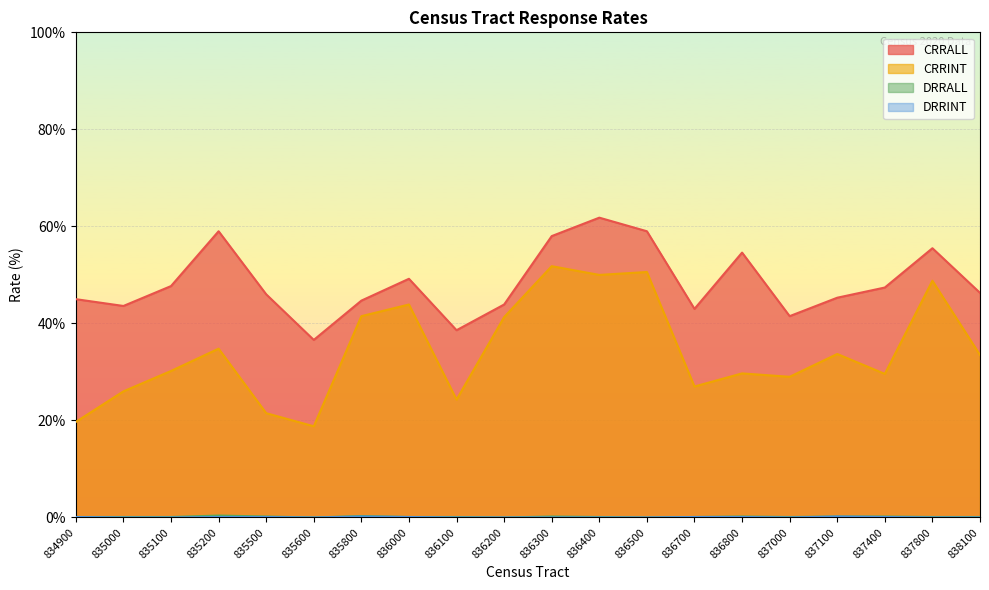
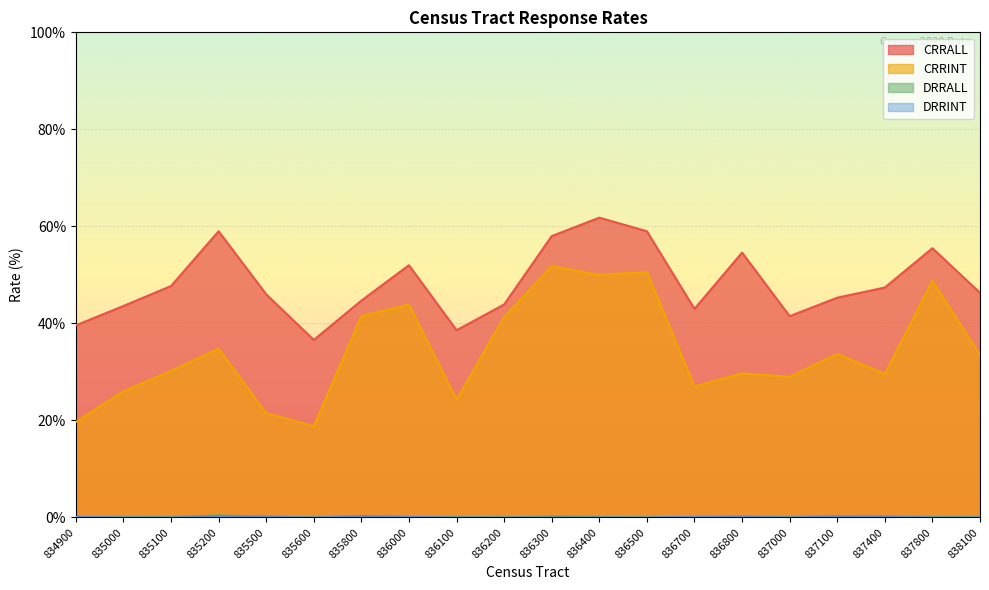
CRRALL, 834900: 45% -> 40%
CRRALL, 836000: 49% -> 52%
